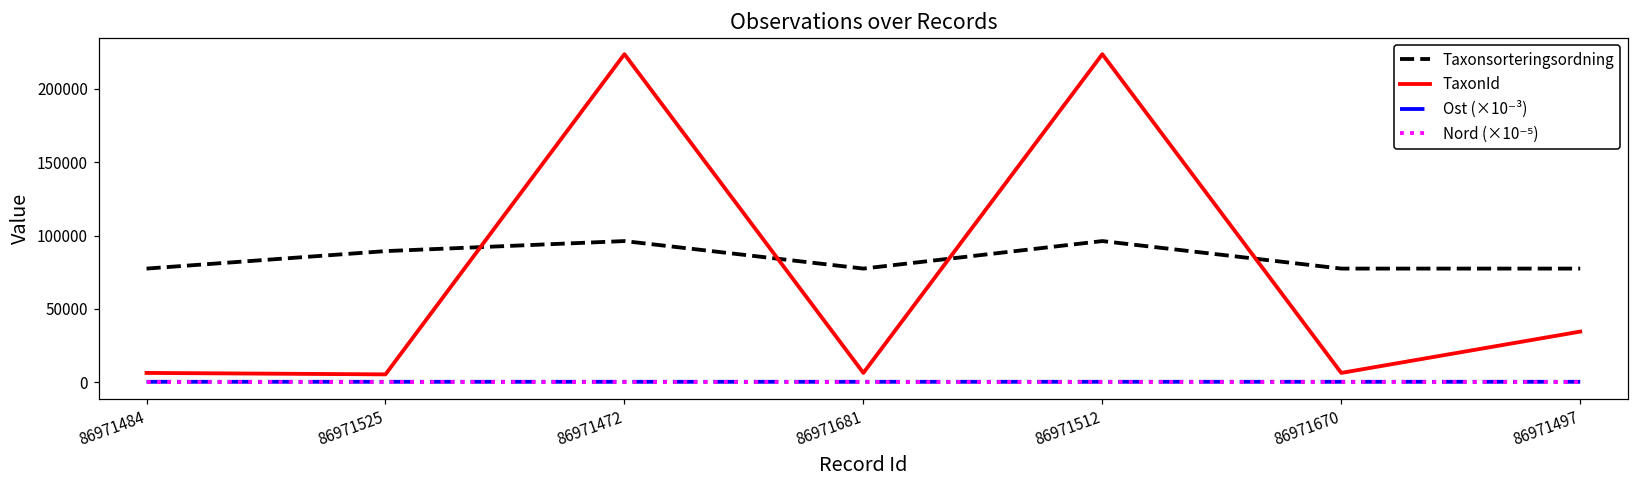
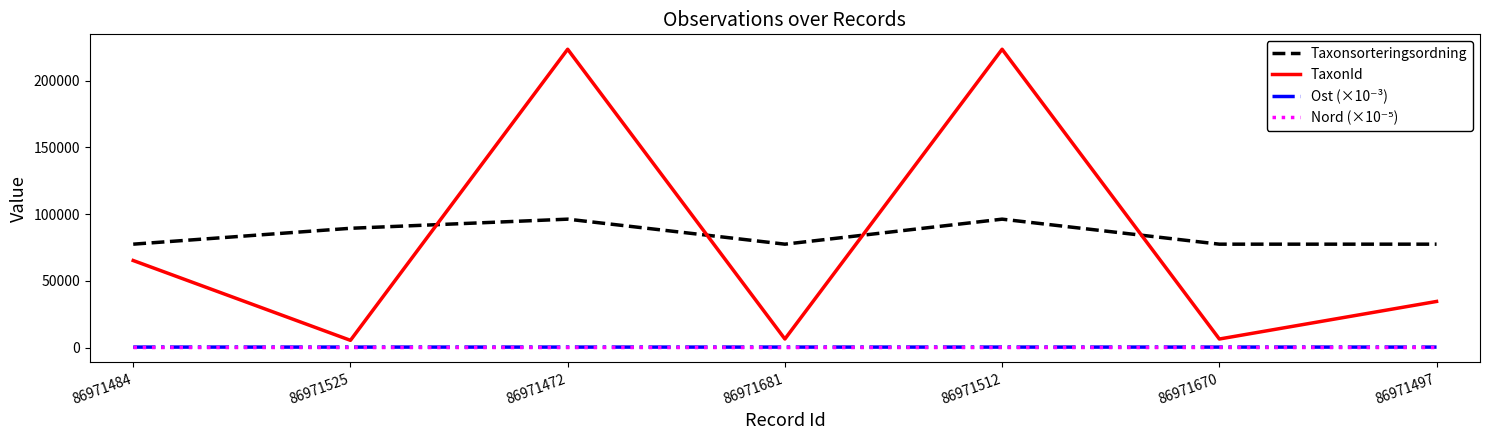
TaxonId, 86971484: 6000 -> 65000
